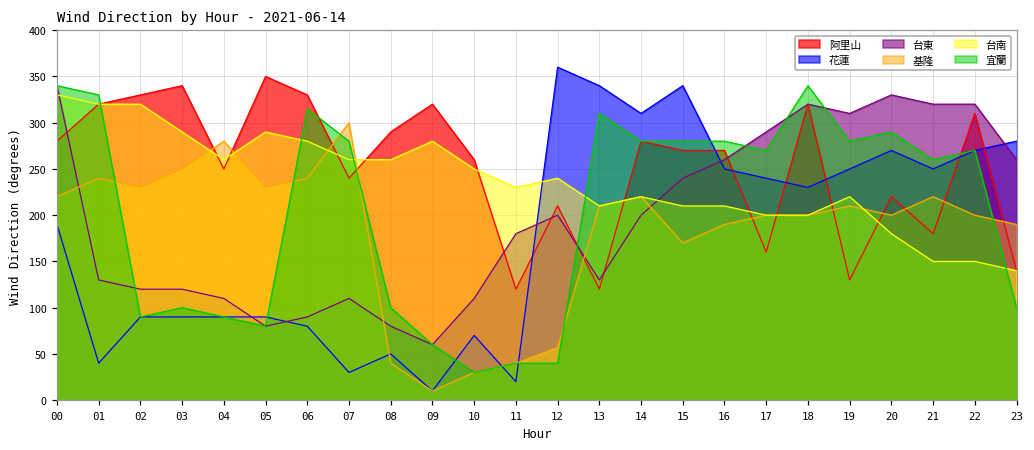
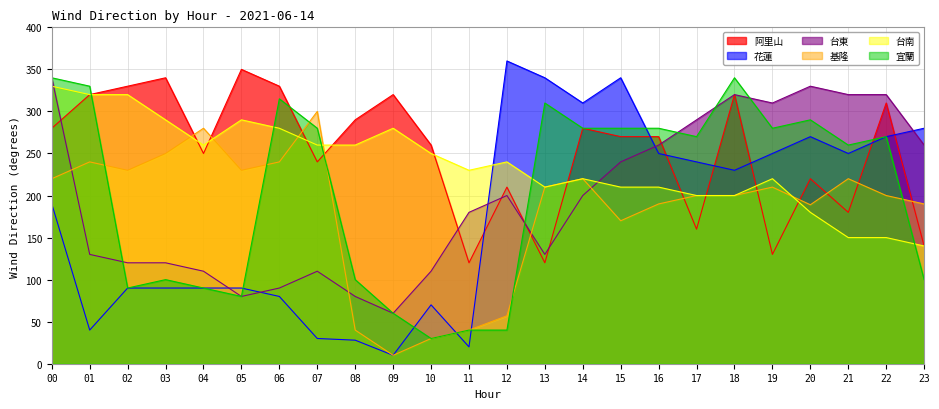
花蓮, 08: 50 -> 30
基隆, 20: 200 -> 190
